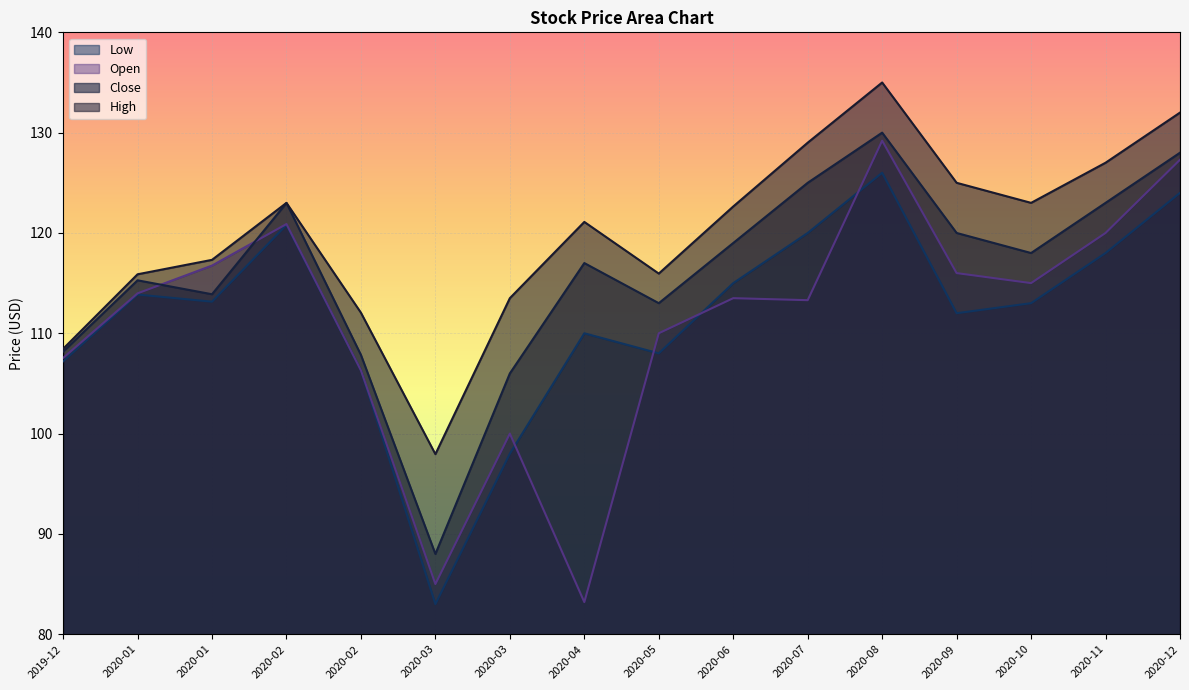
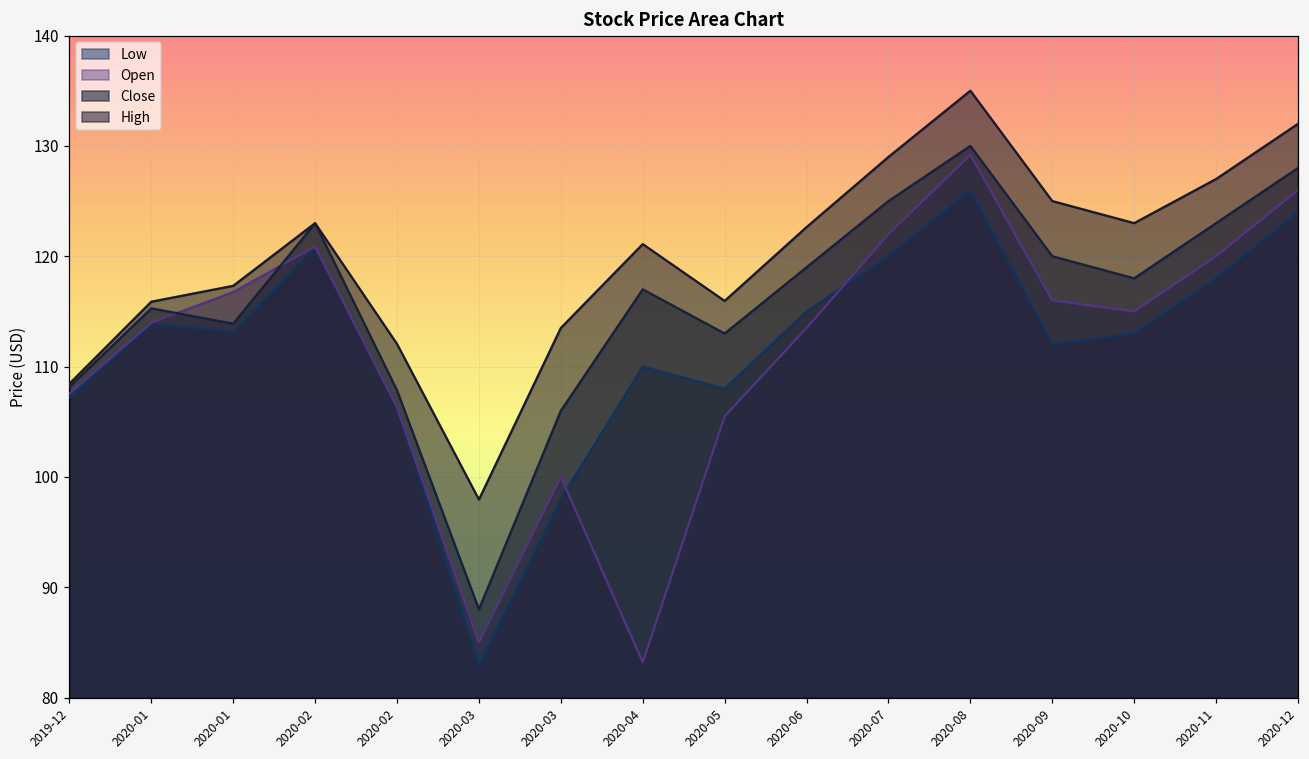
Open, 2020-05: 110.0 -> 105.5
Open, 2020-07: 113.3 -> 122.0
Open, 2020-12: 127.3 -> 126.0
